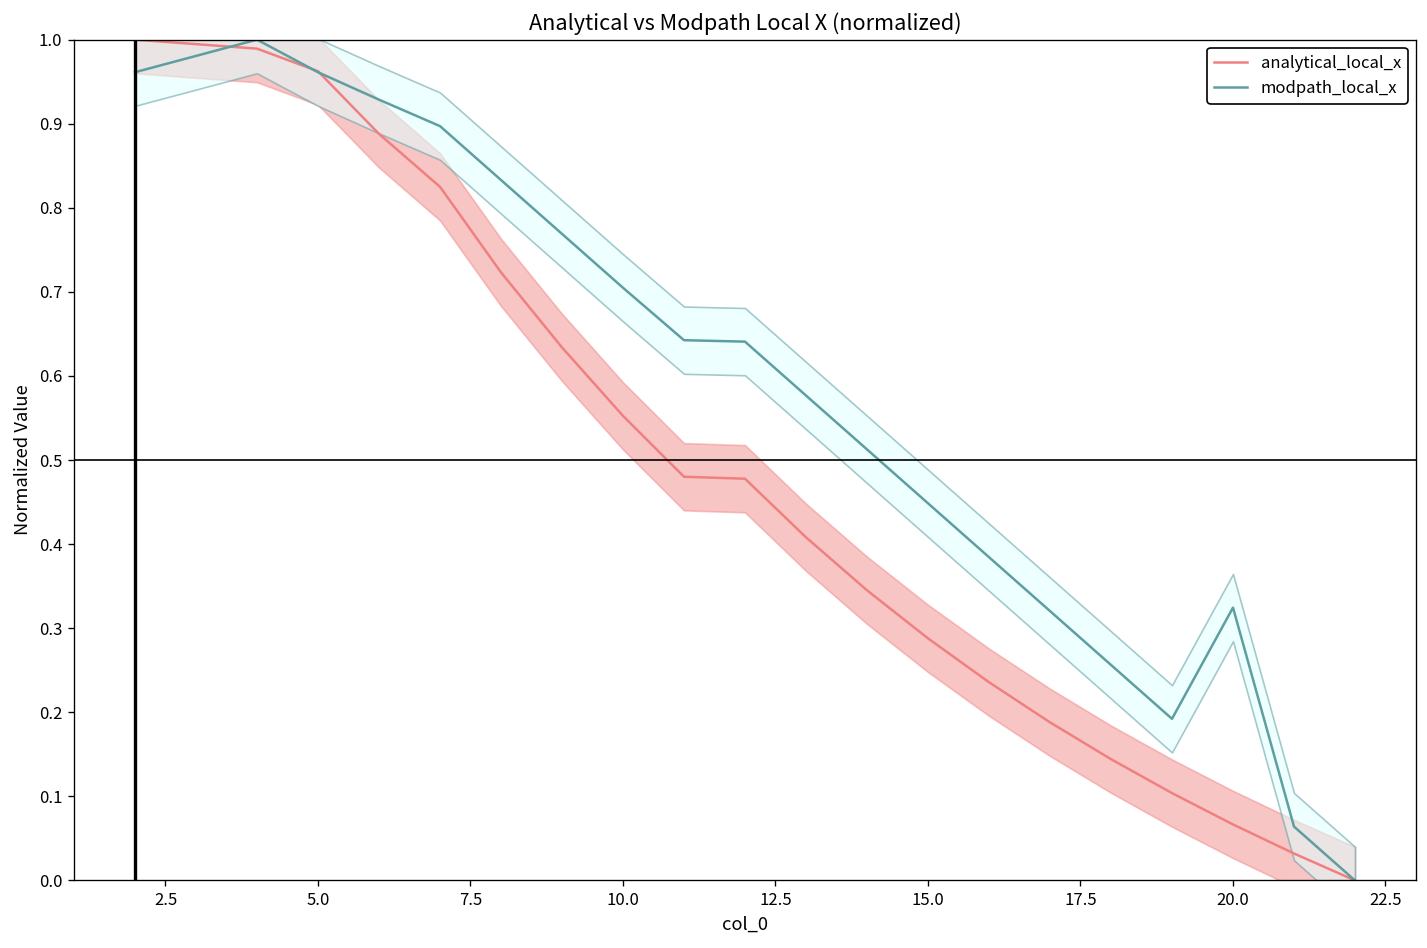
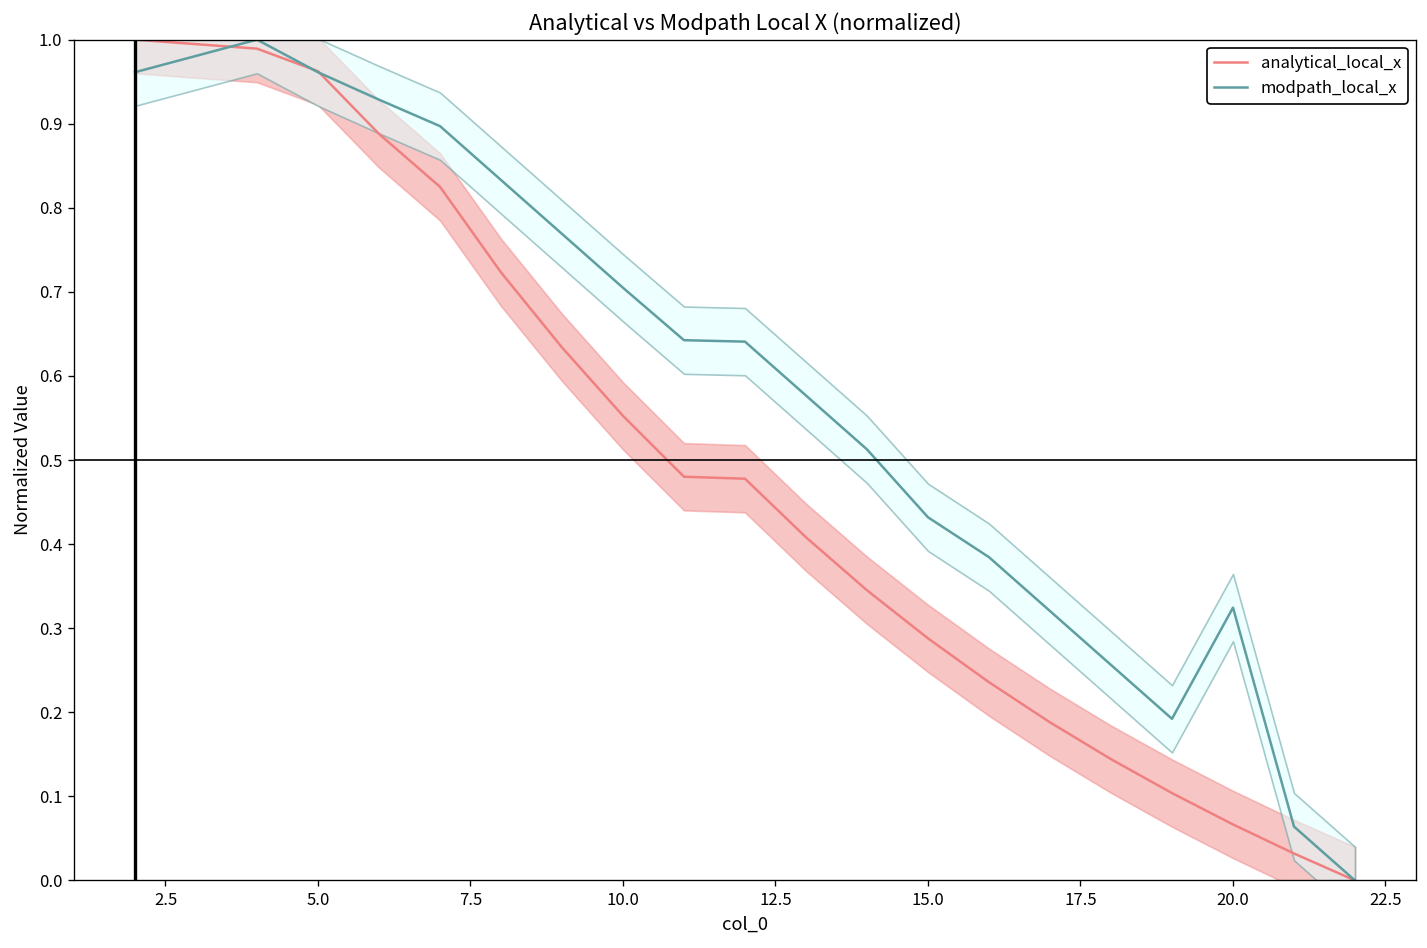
modpath_local_x, 15.0: 0.45 -> 0.43
